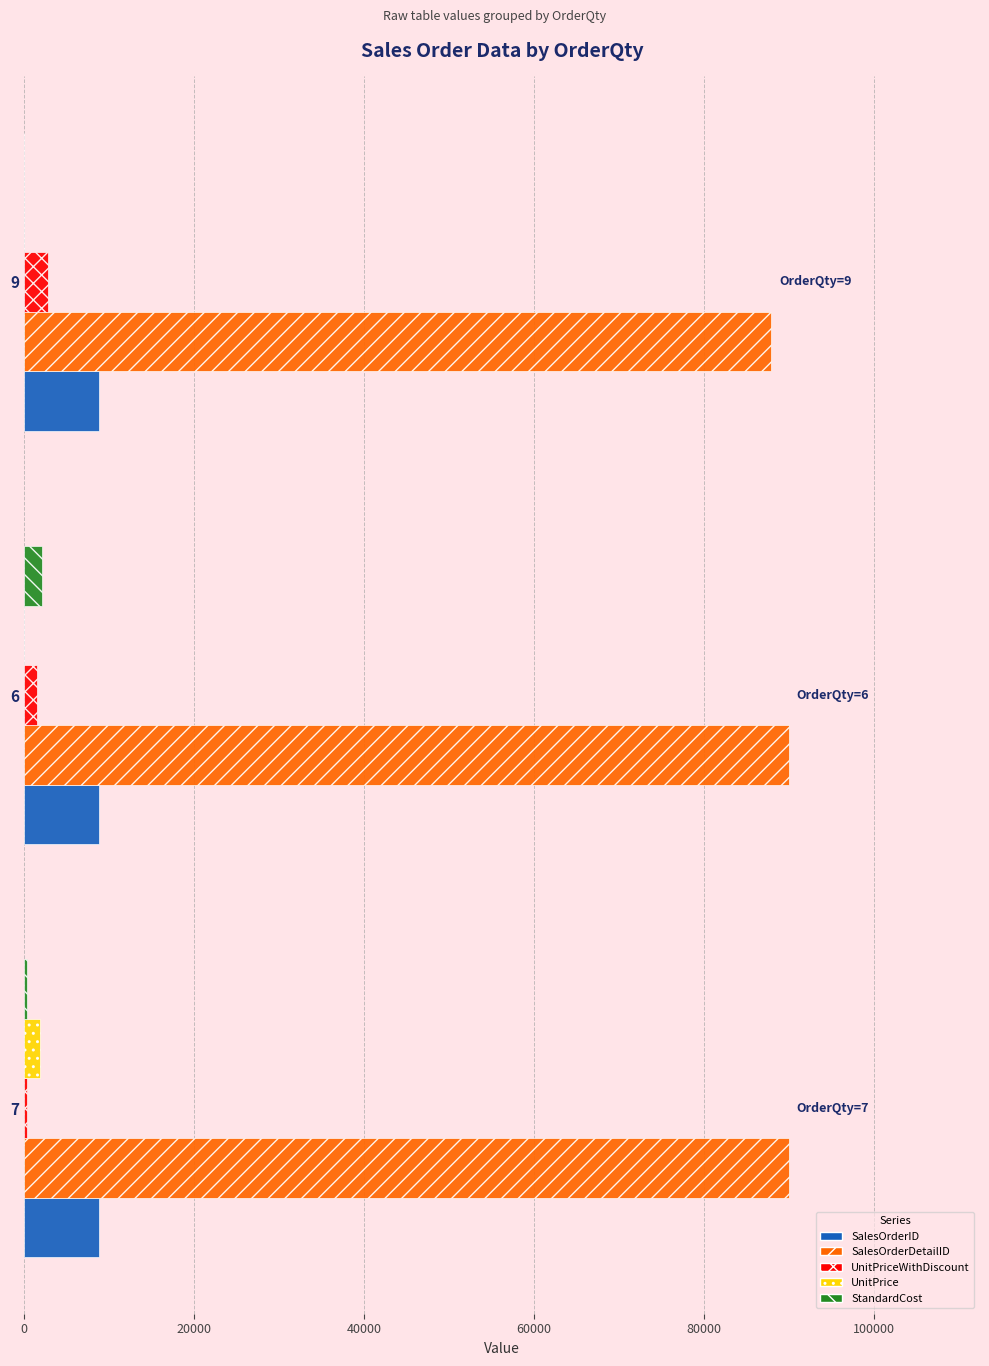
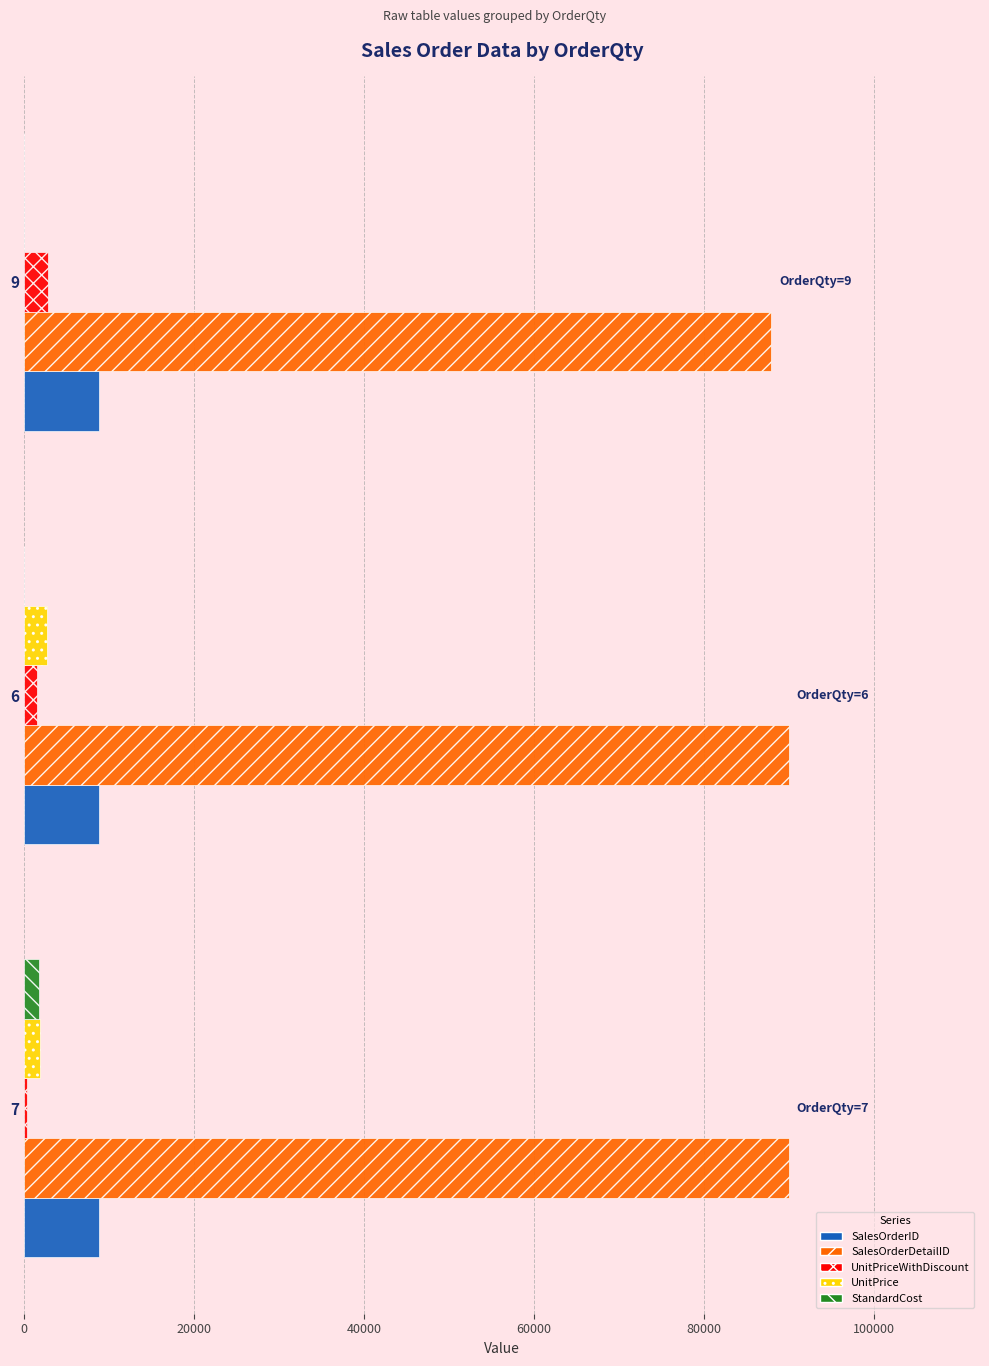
StandardCost, 6: 2000 -> 0
UnitPrice, 6: 0 -> 3000
StandardCost, 7: 0 -> 2000
